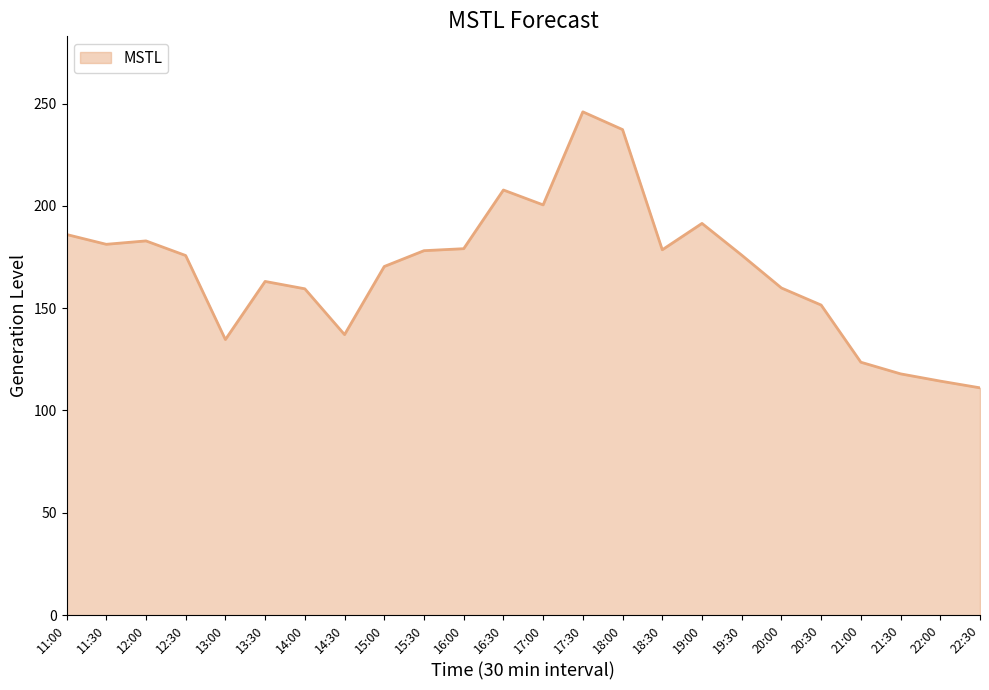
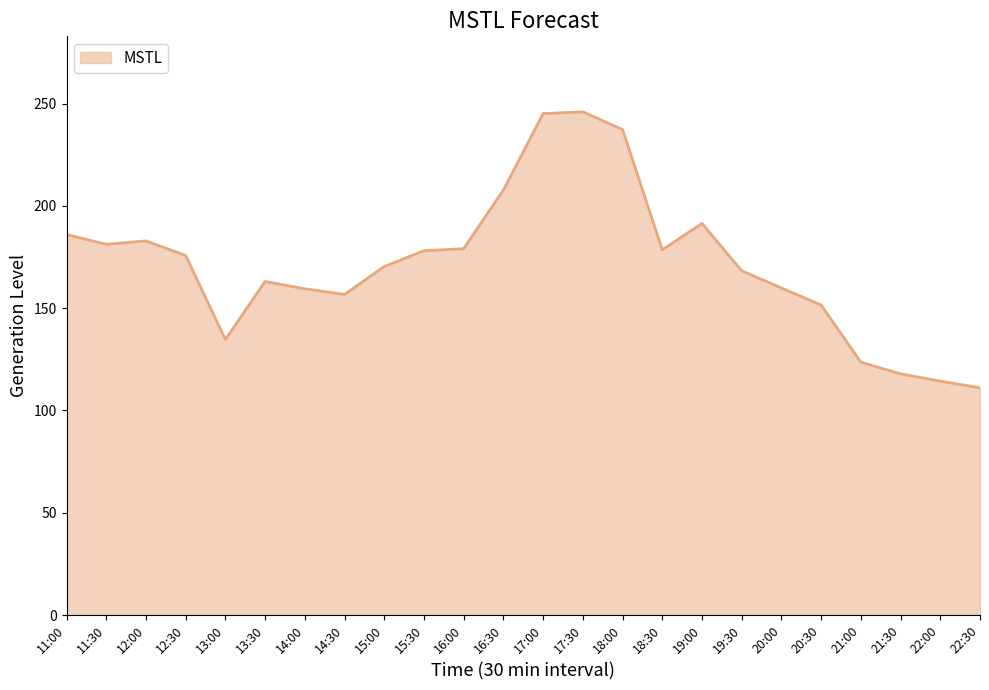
14:30: 137 -> 157
17:00: 200 -> 245
19:30: 176 -> 168
